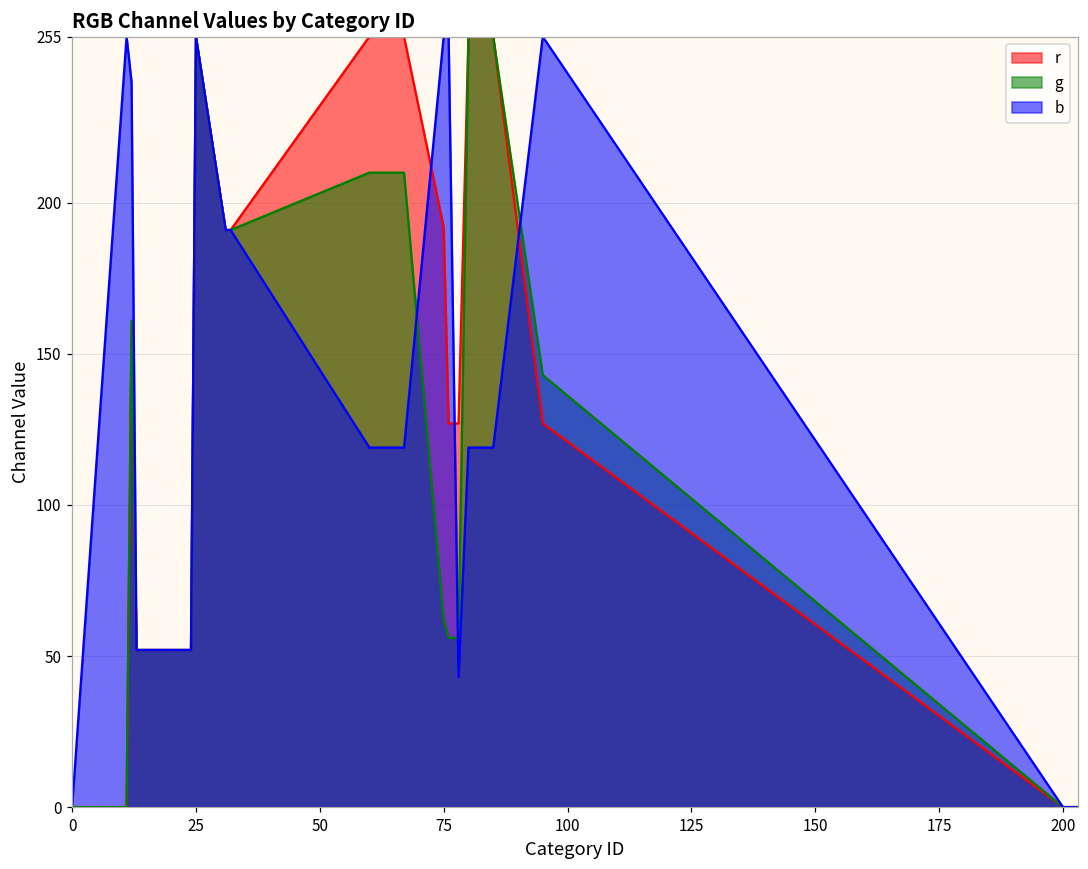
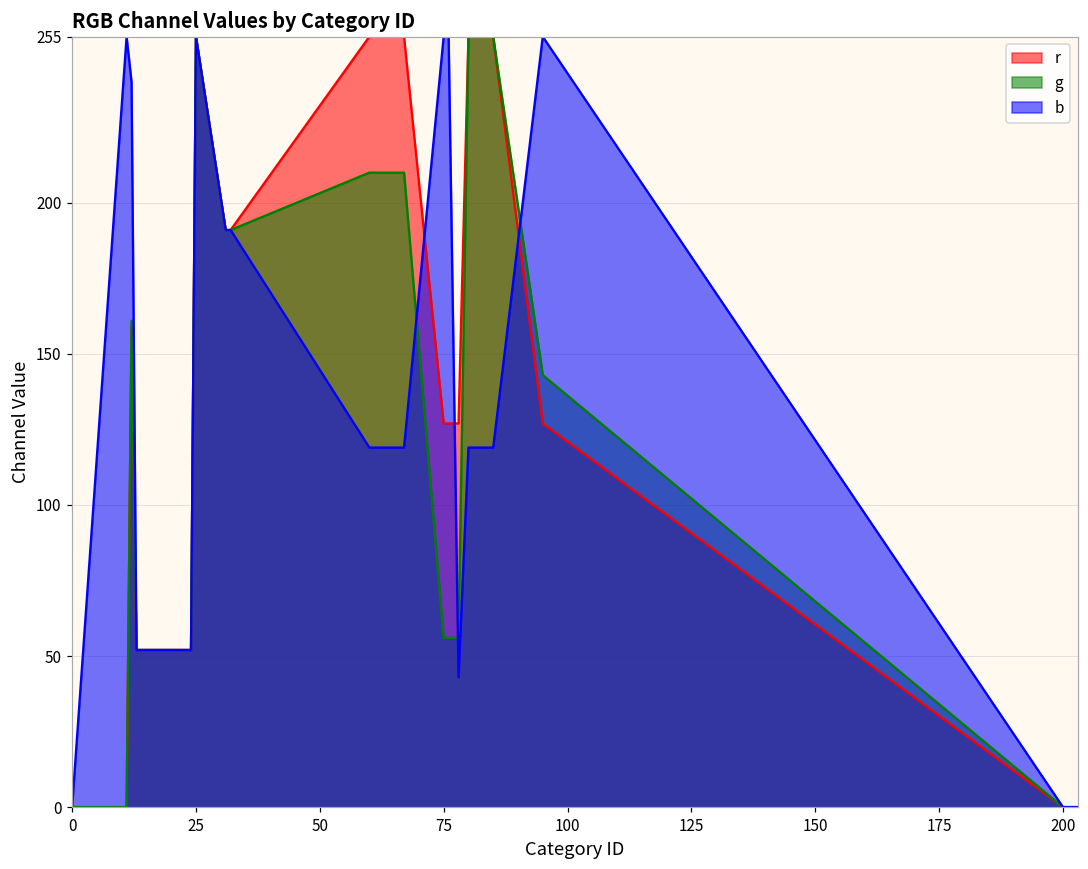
r, 75: 192 -> 127
g, 75: 62 -> 56
